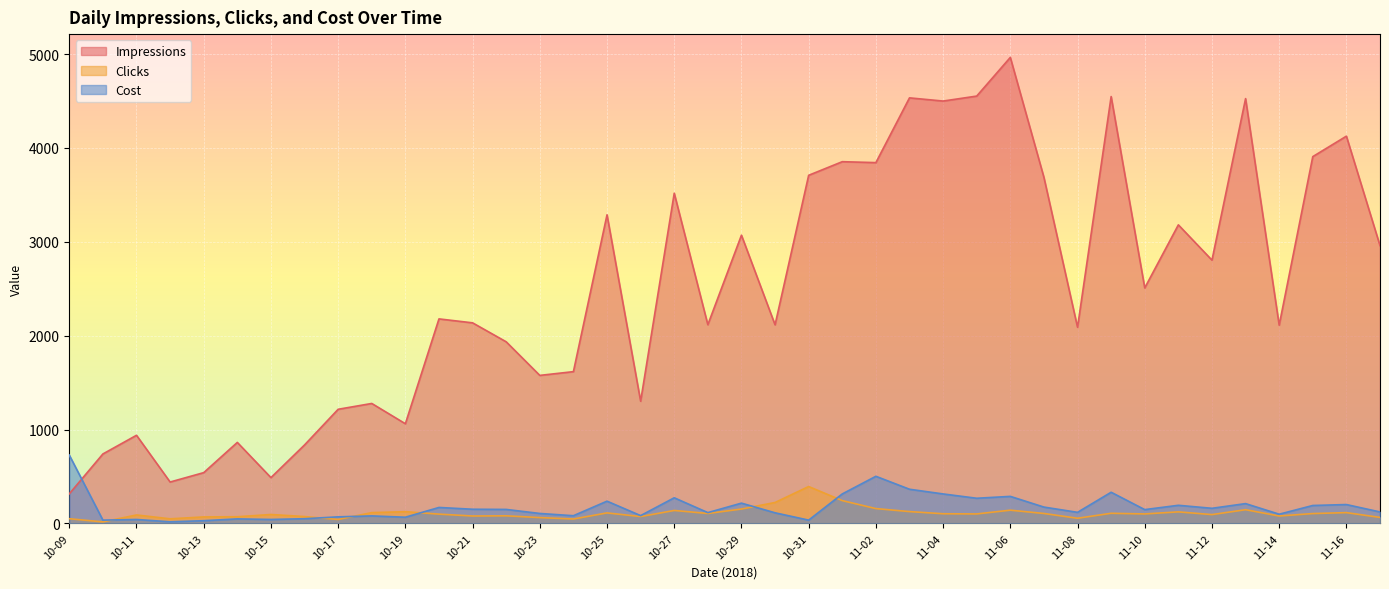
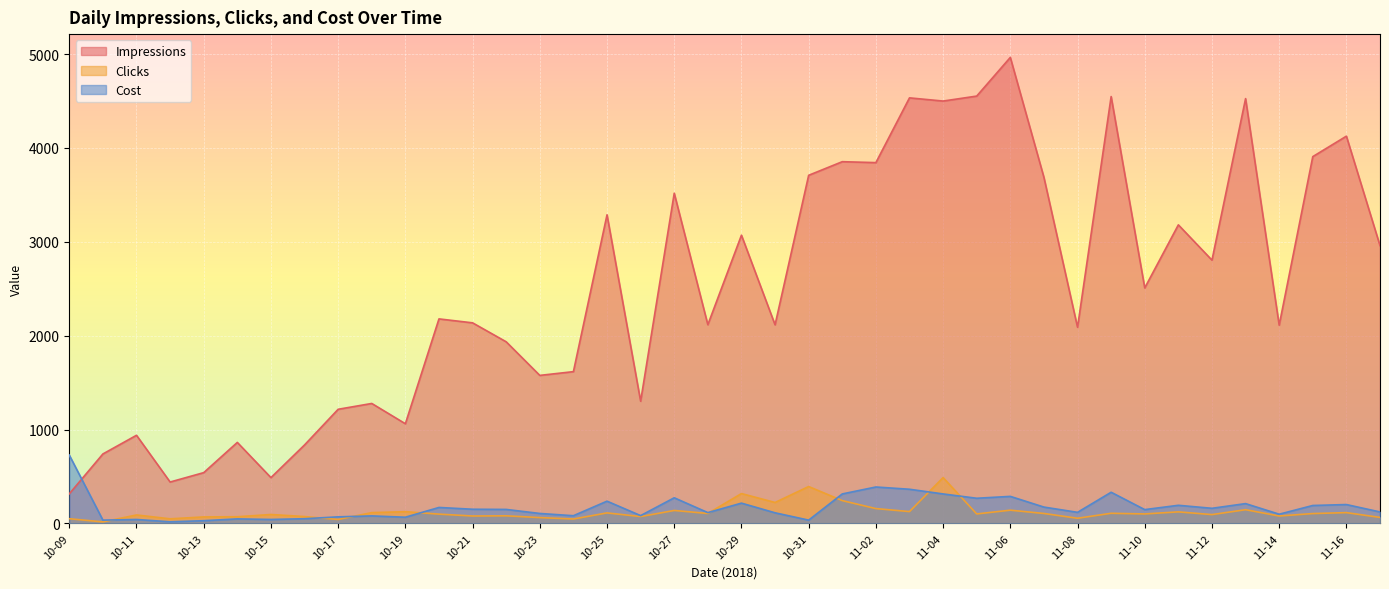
Clicks, 10-29: 200 -> 300
Cost, 11-02: 500 -> 400
Clicks, 11-04: 100 -> 500
